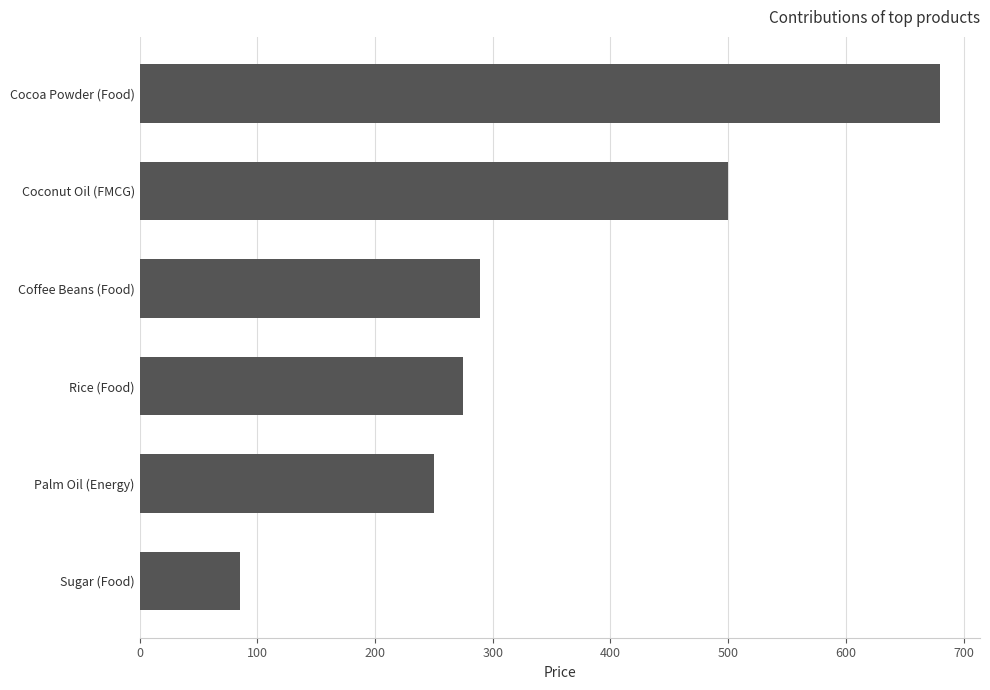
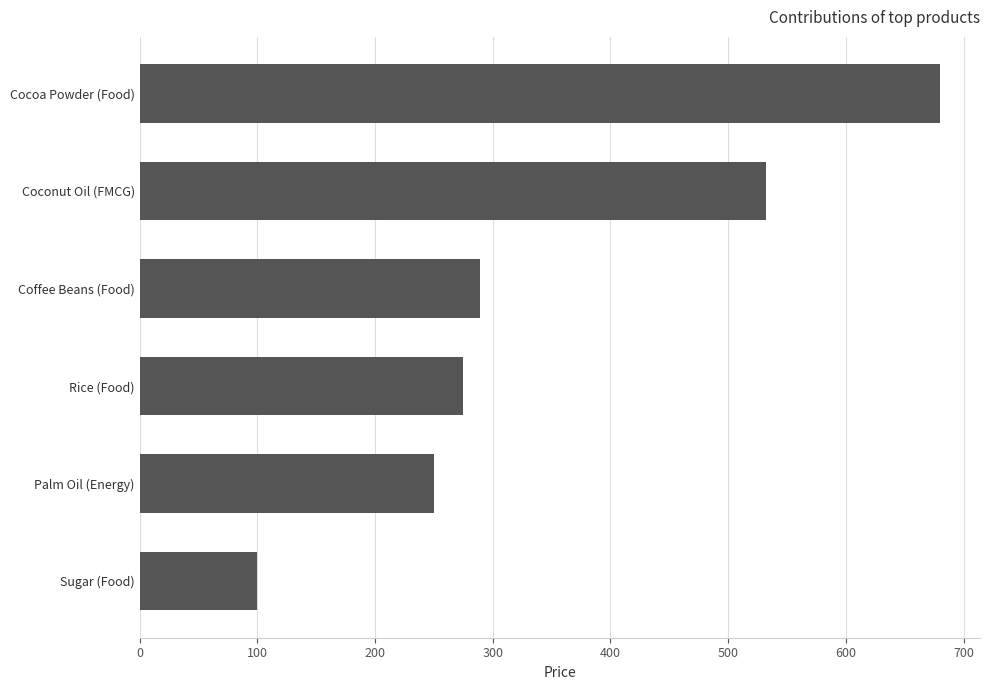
Coconut Oil (FMCG): 500 -> 532
Sugar (Food): 85 -> 100
